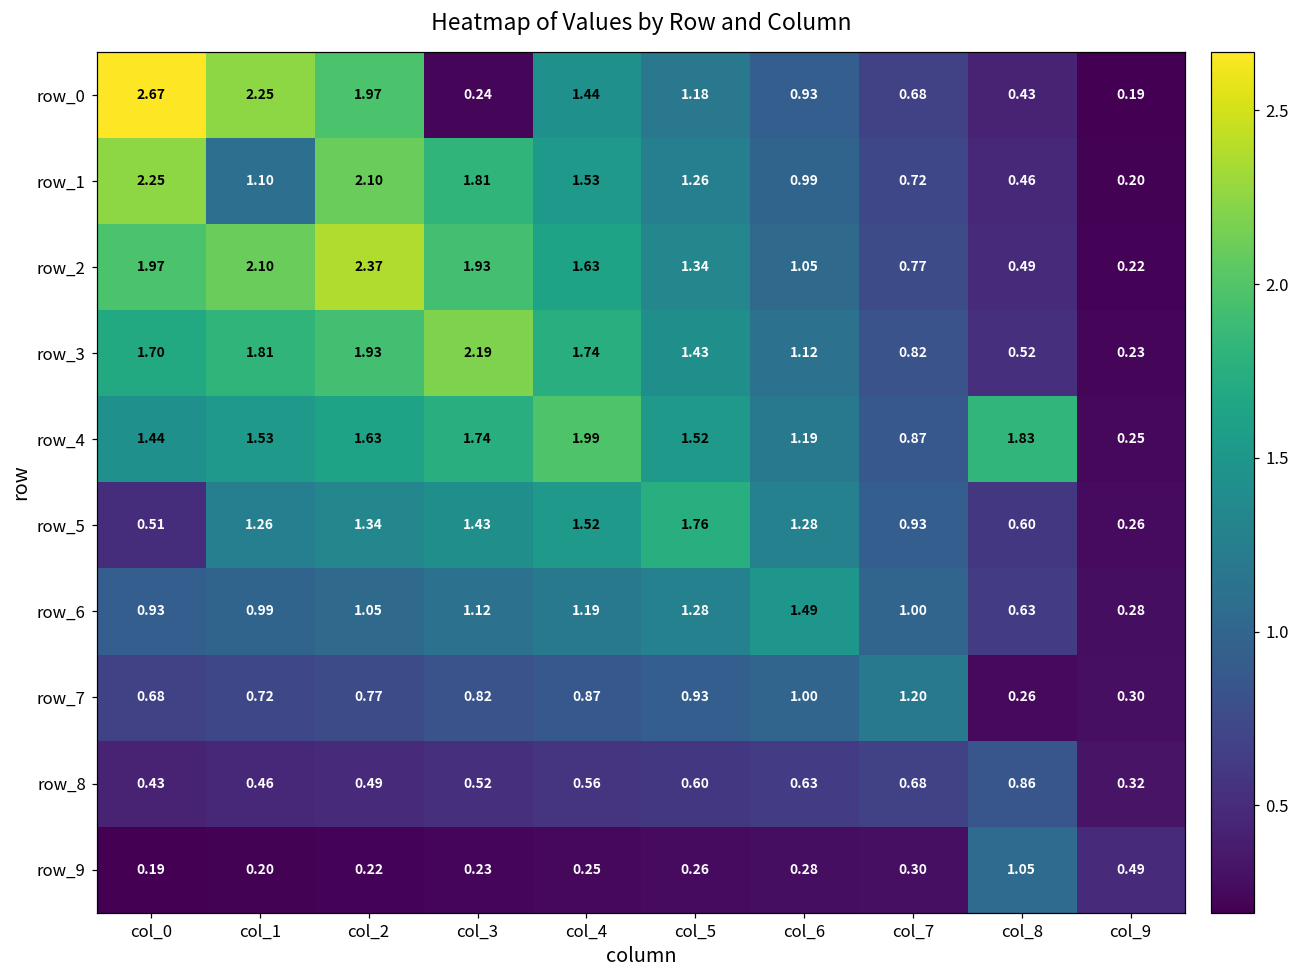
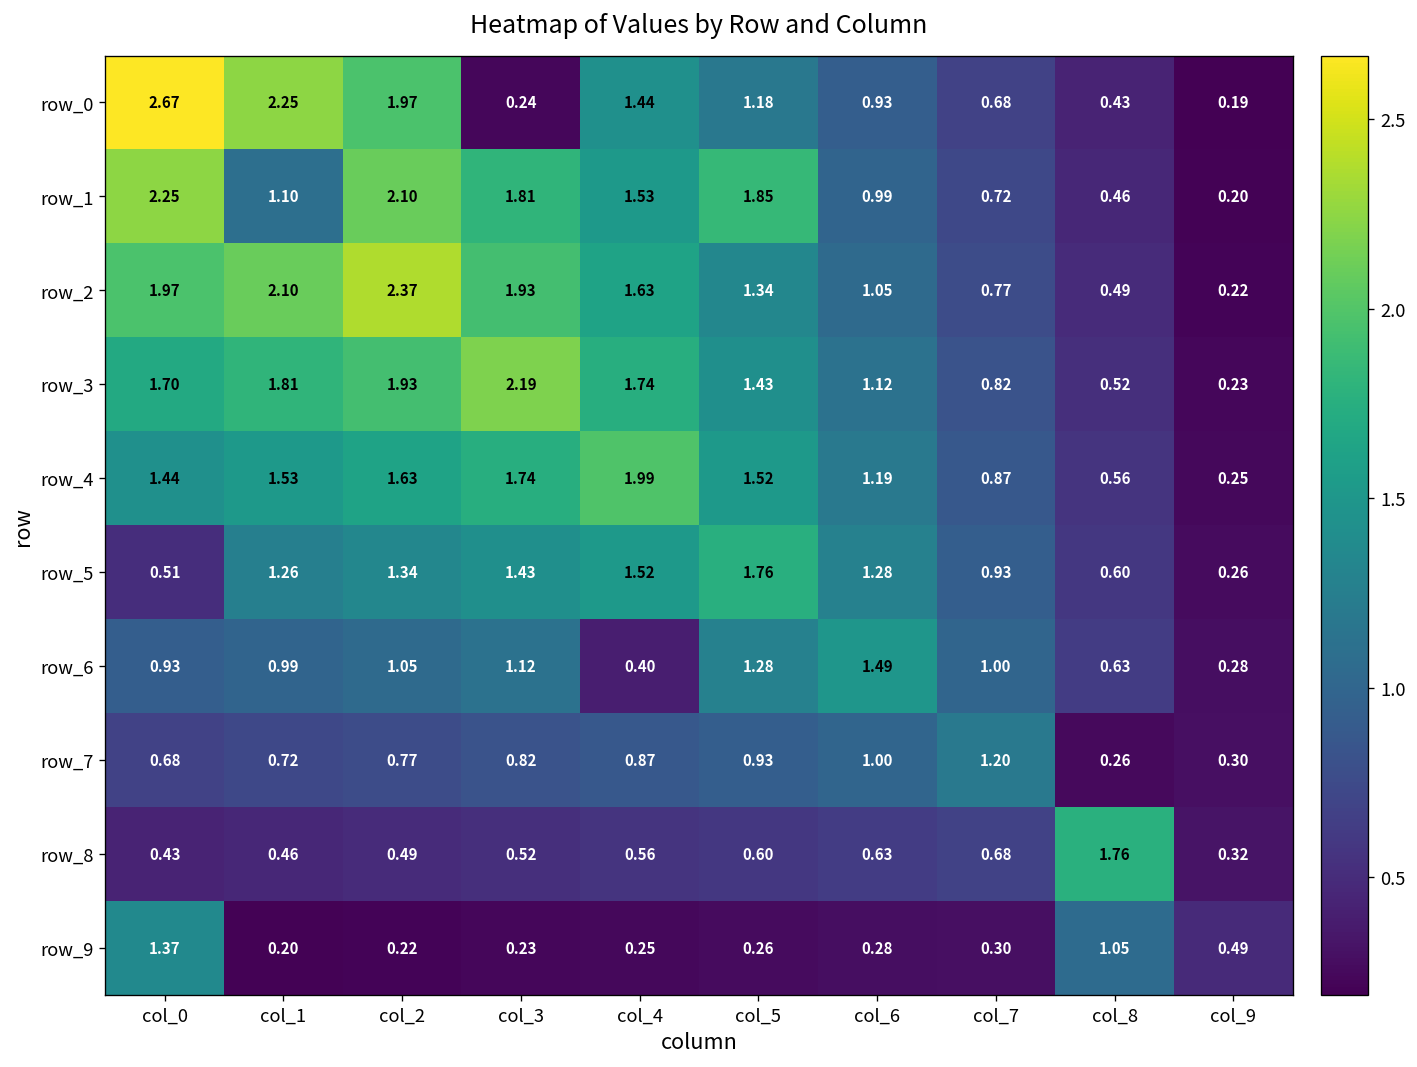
row_1, col_5: 1.26 -> 1.85
row_4, col_8: 1.83 -> 0.56
row_6, col_4: 1.19 -> 0.40
row_8, col_8: 0.86 -> 1.76
row_9, col_0: 0.19 -> 1.37
